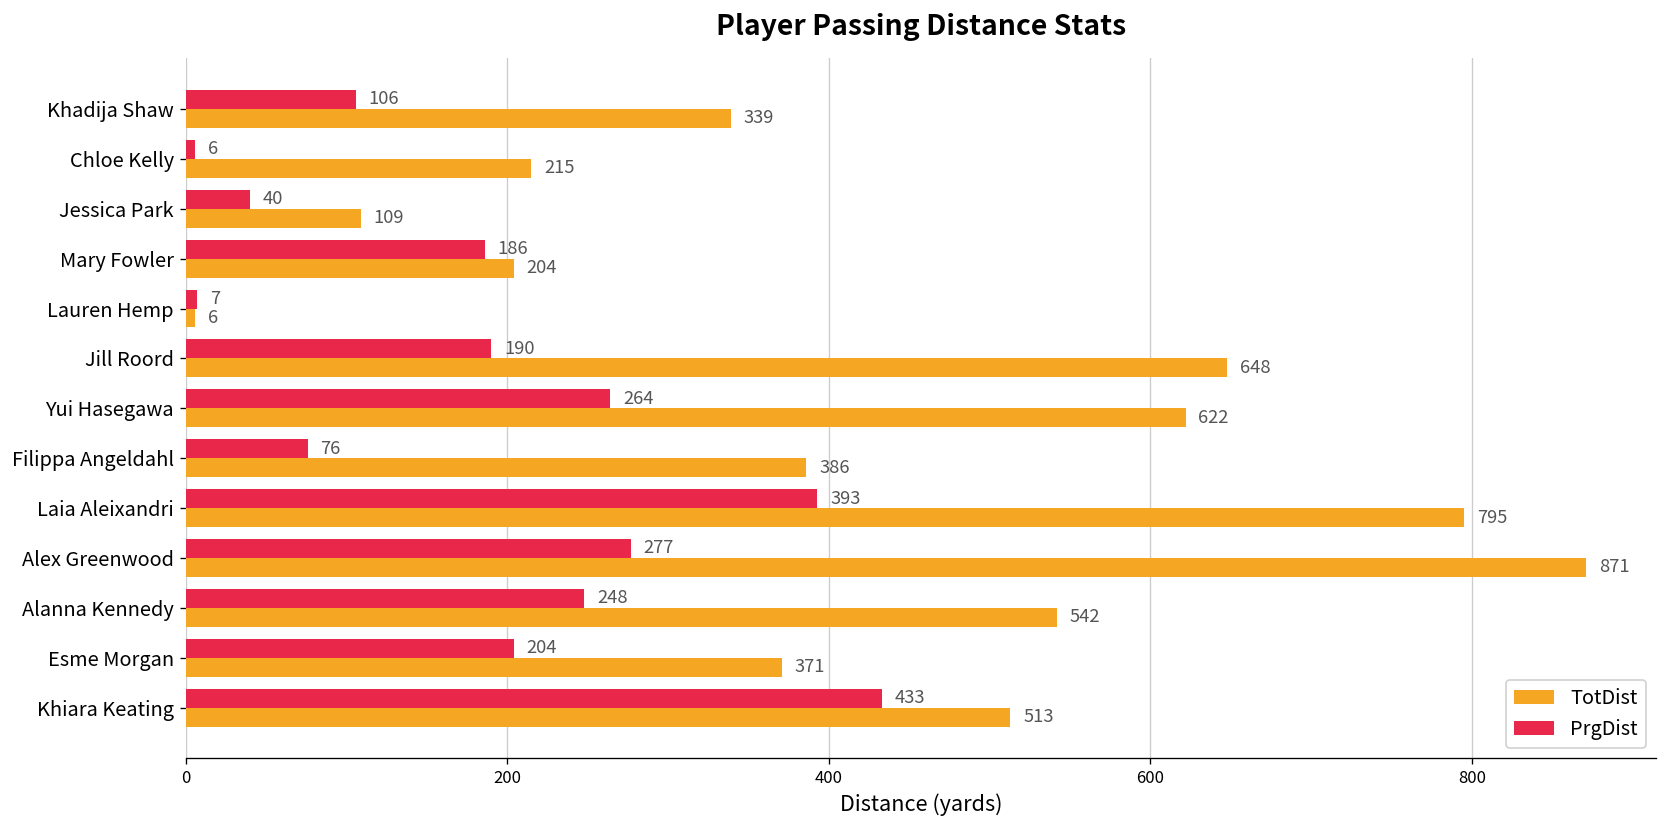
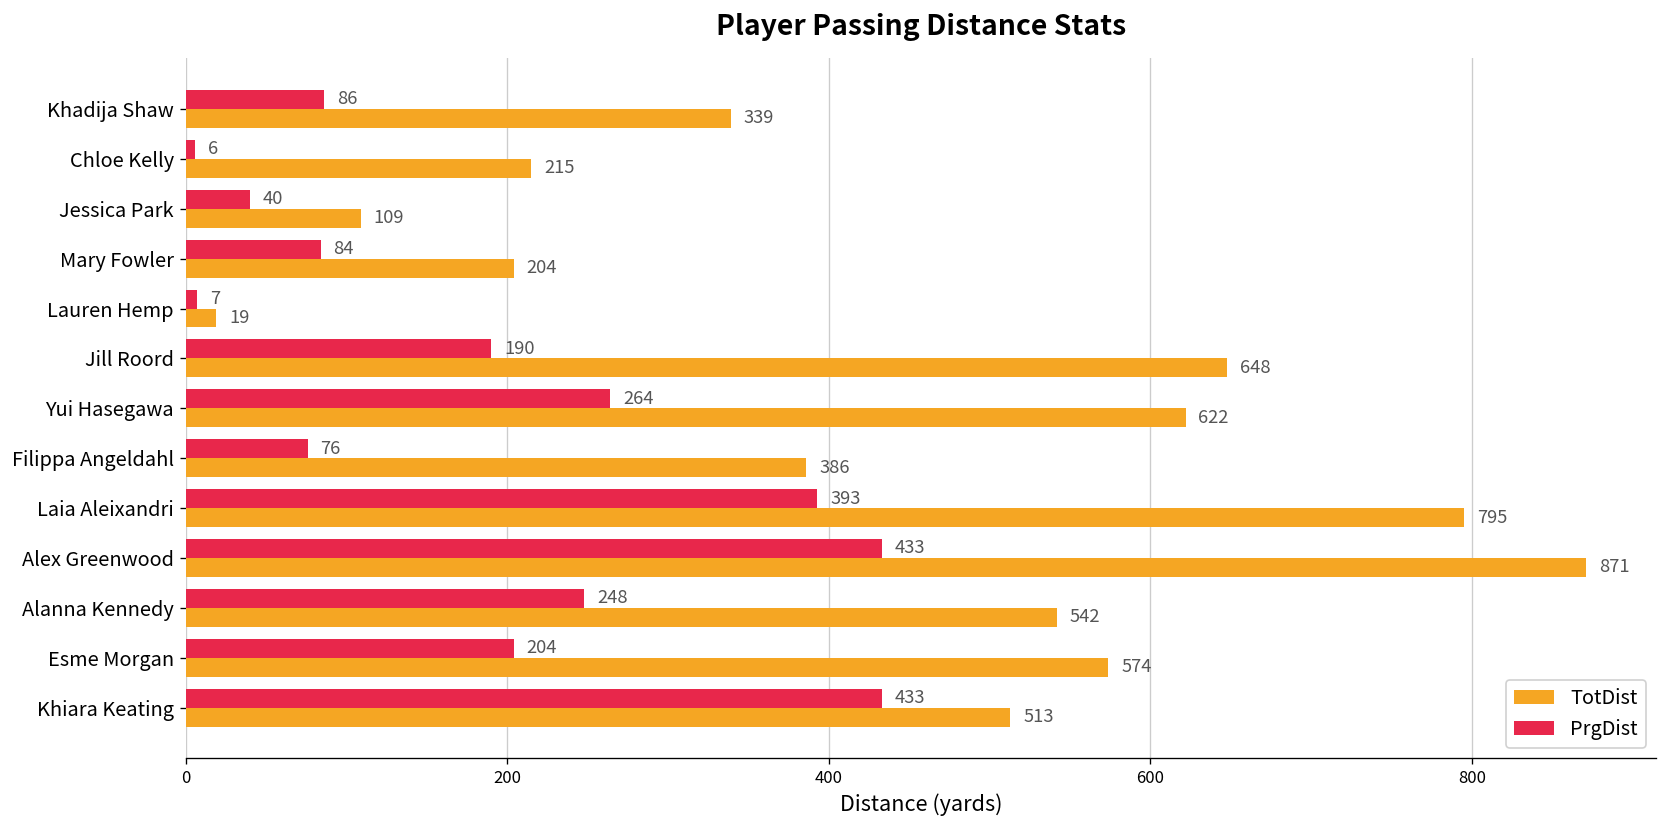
PrgDist, Khadija Shaw: 106 -> 86
PrgDist, Mary Fowler: 186 -> 84
TotDist, Lauren Hemp: 6 -> 19
PrgDist, Alex Greenwood: 277 -> 433
TotDist, Esme Morgan: 371 -> 574
